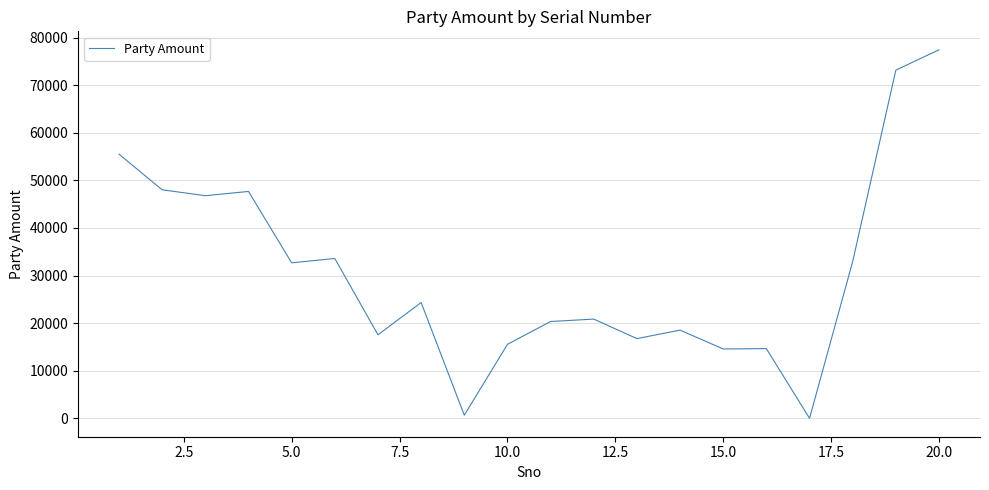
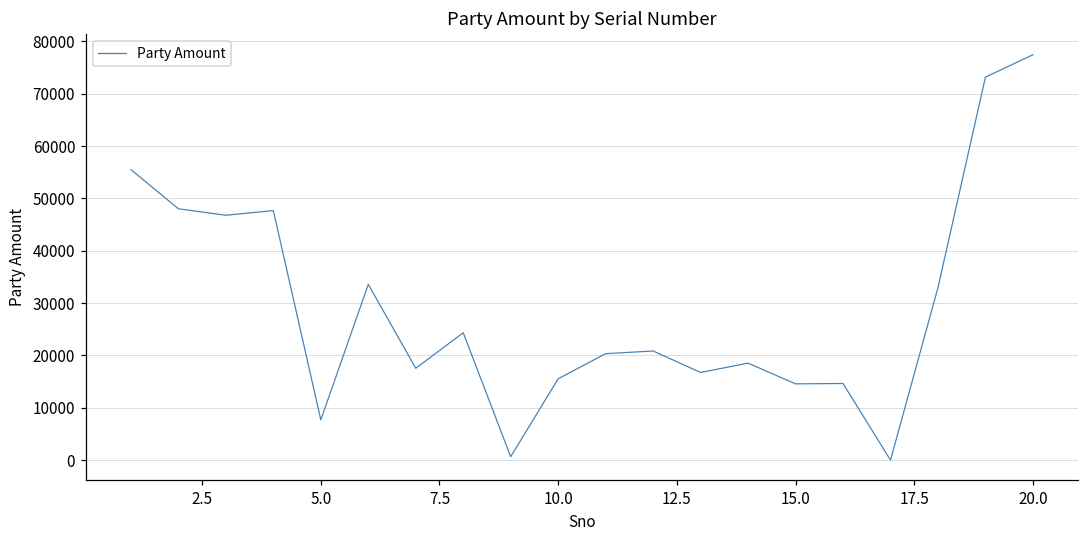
5.0: 33000 -> 8000
